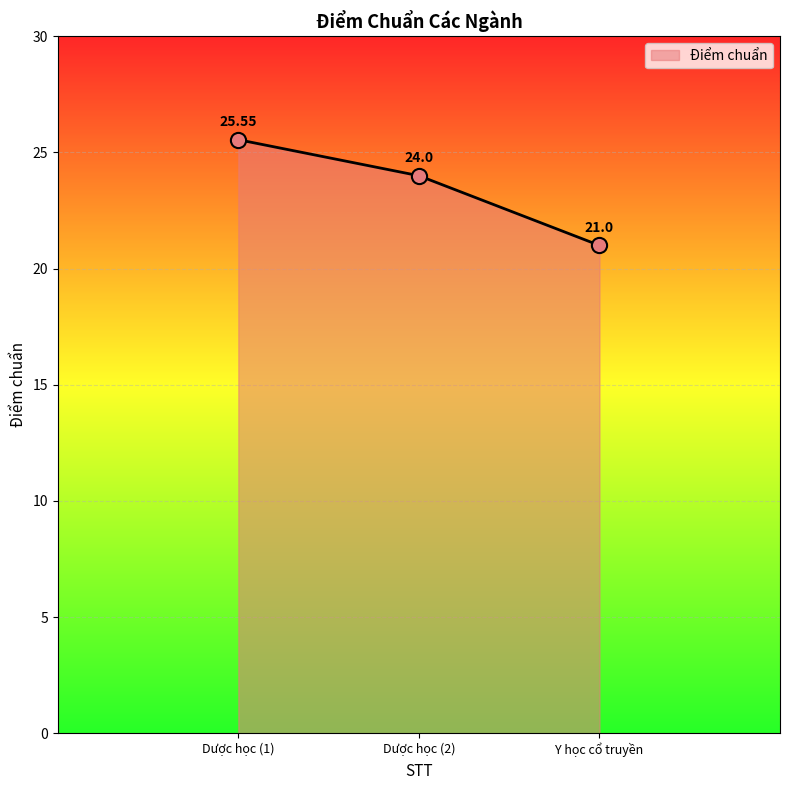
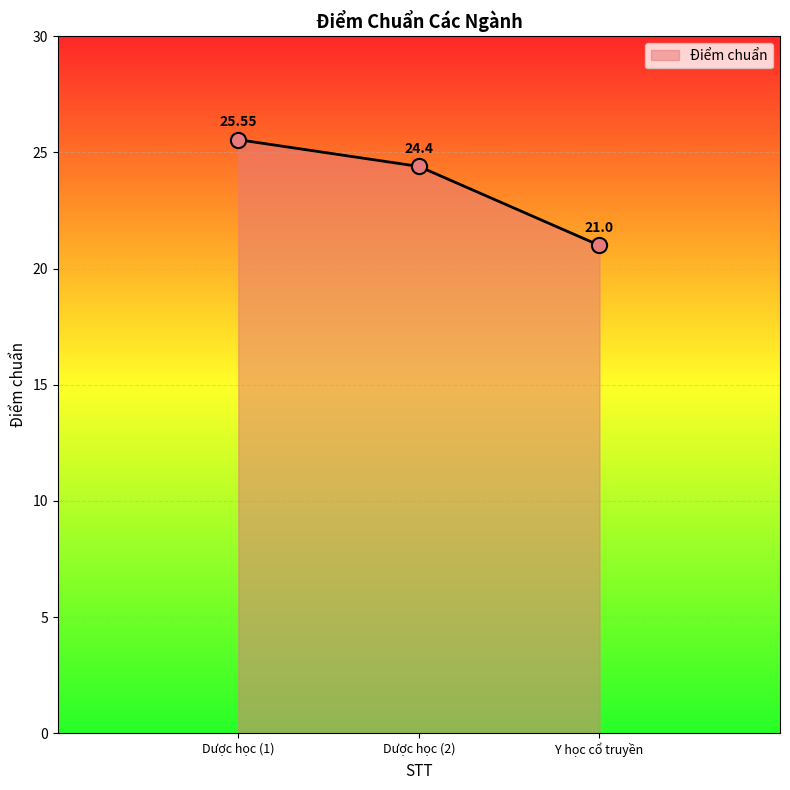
Dược học (2): 24.0 -> 24.4
